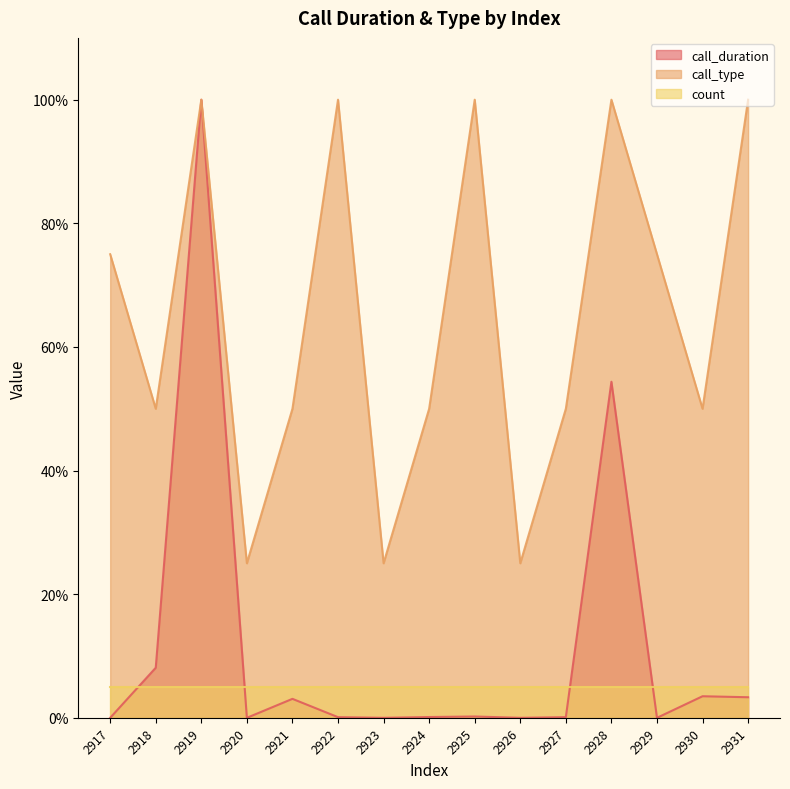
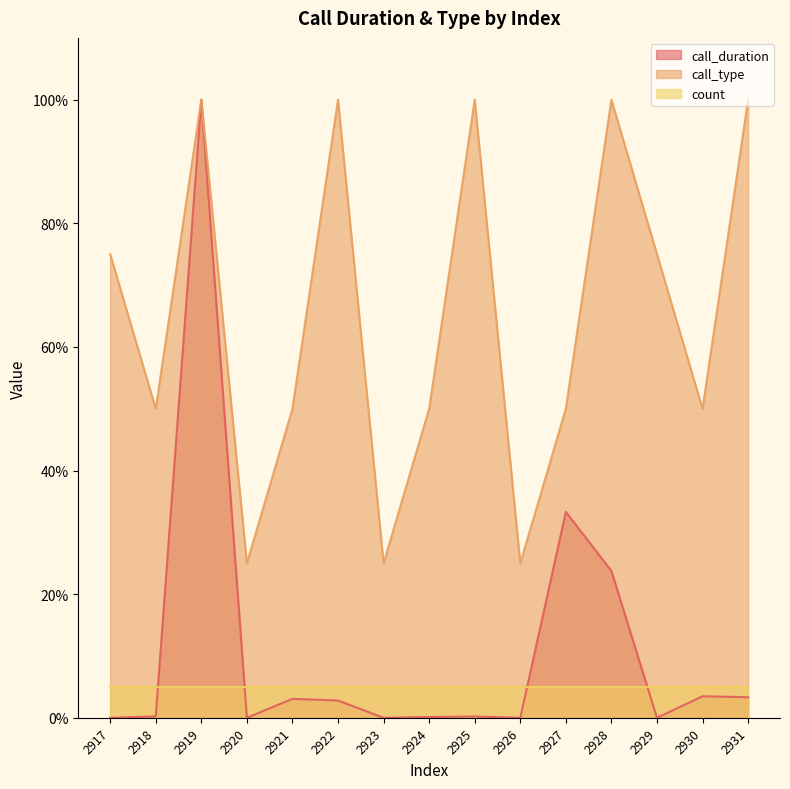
call_duration, 2918: 8% -> 0%
call_duration, 2922: 0% -> 3%
call_duration, 2927: 0% -> 33%
call_duration, 2928: 54% -> 24%
